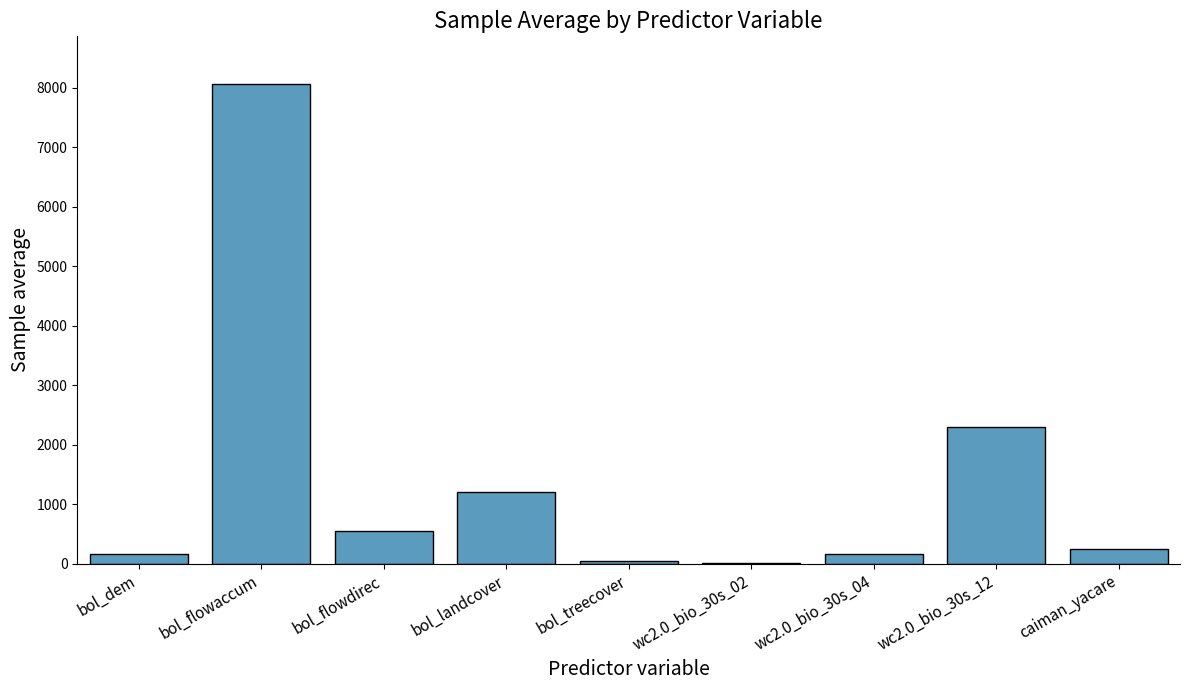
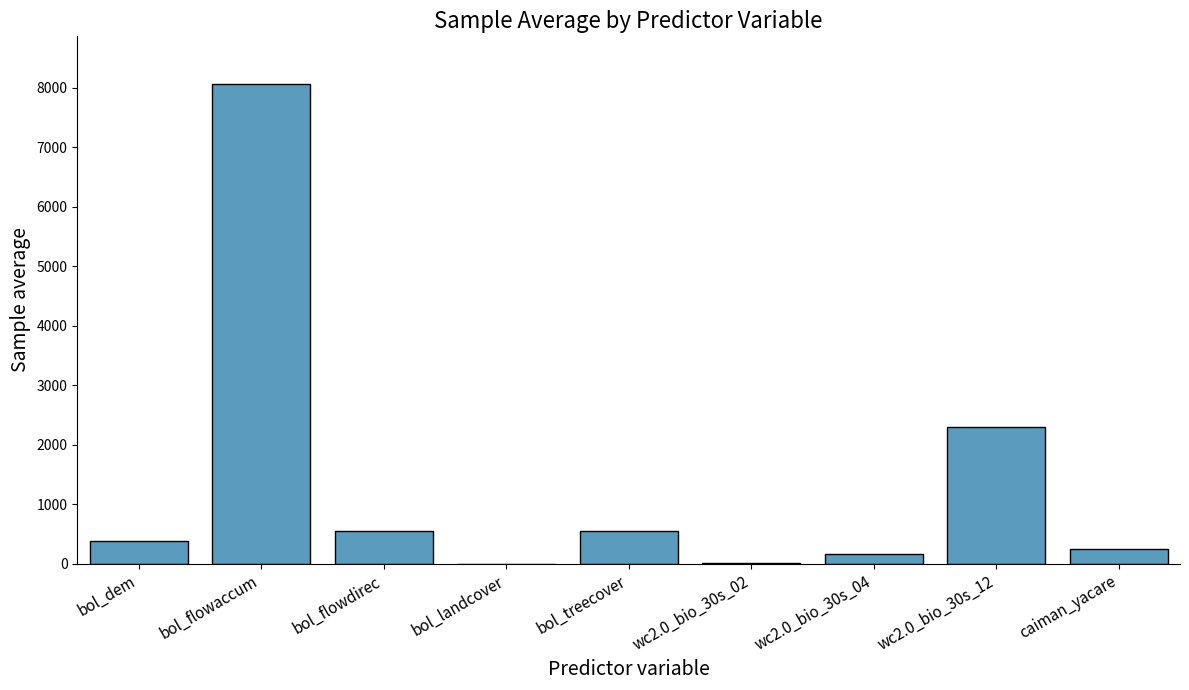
bol_dem: 200 -> 400
bol_landcover: 1200 -> 0
bol_treecover: 0 -> 500
